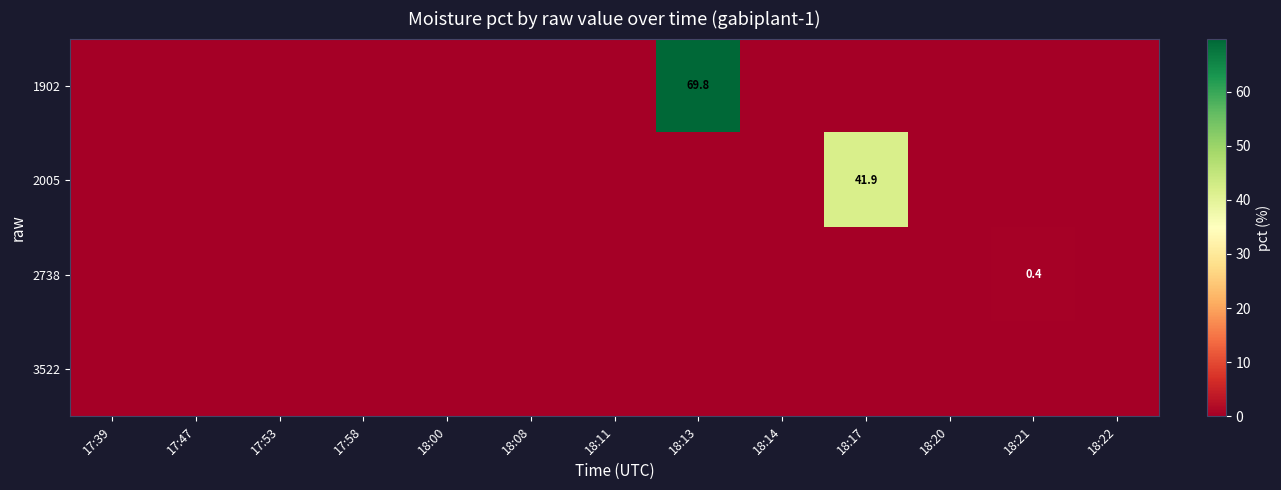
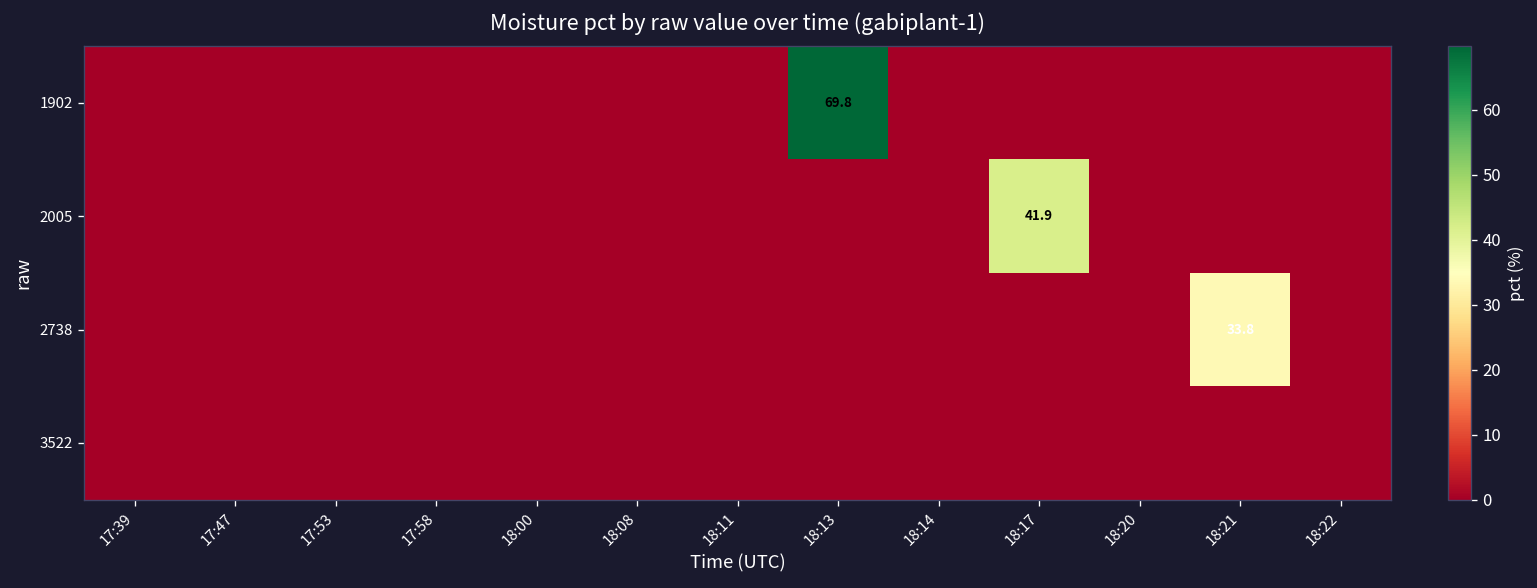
2738, 18:21: 0.4 -> 33.8
